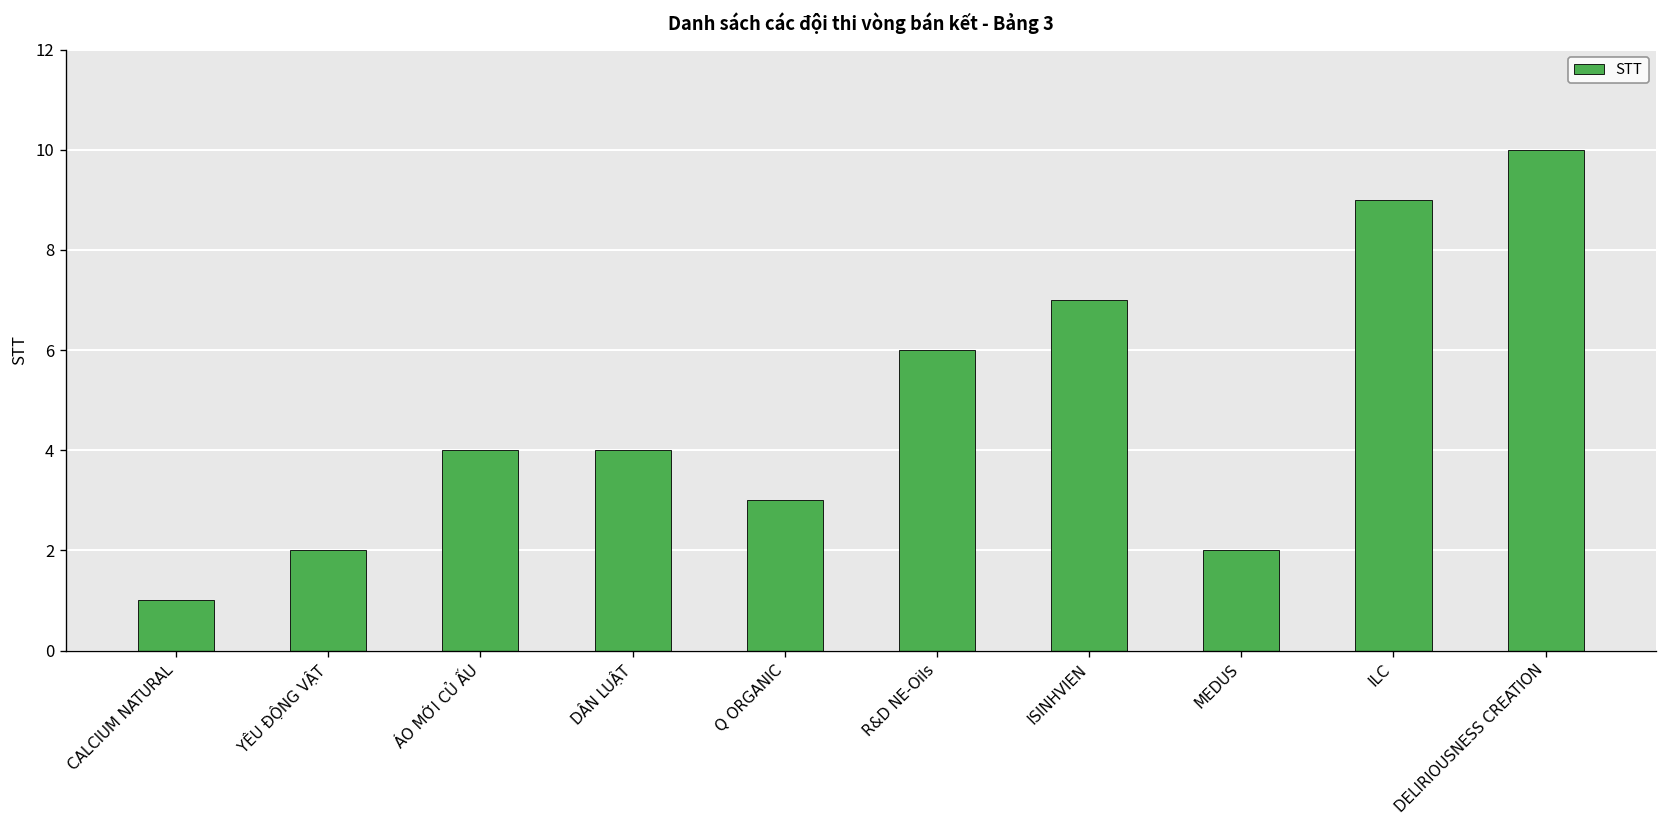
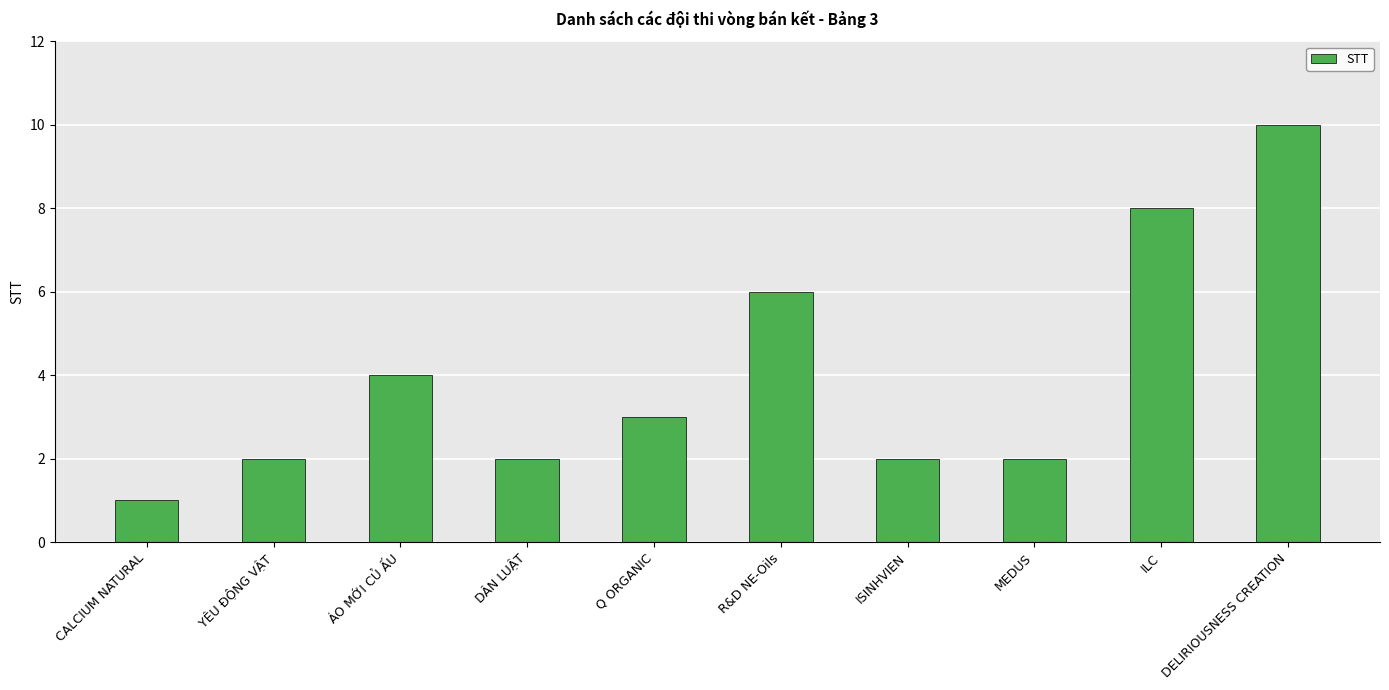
DÂN LUẬT: 4 -> 2
ISINHVIEN: 7 -> 2
ILC: 9 -> 8
